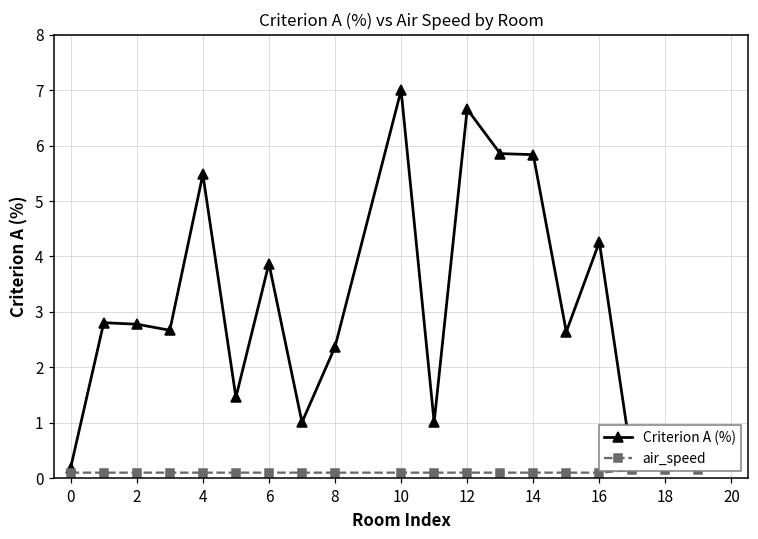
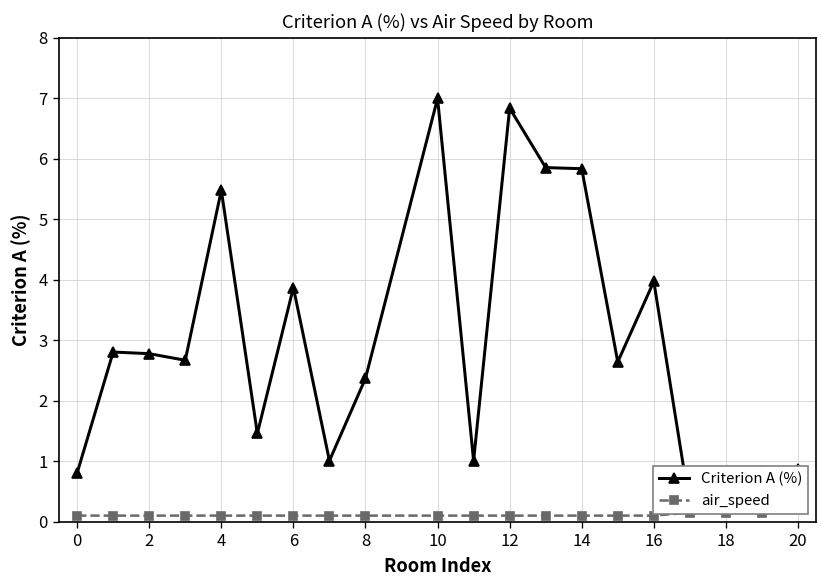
Criterion A (%), 0: 0.2 -> 0.8
Criterion A (%), 12: 6.7 -> 6.8
Criterion A (%), 16: 4.3 -> 4.0
